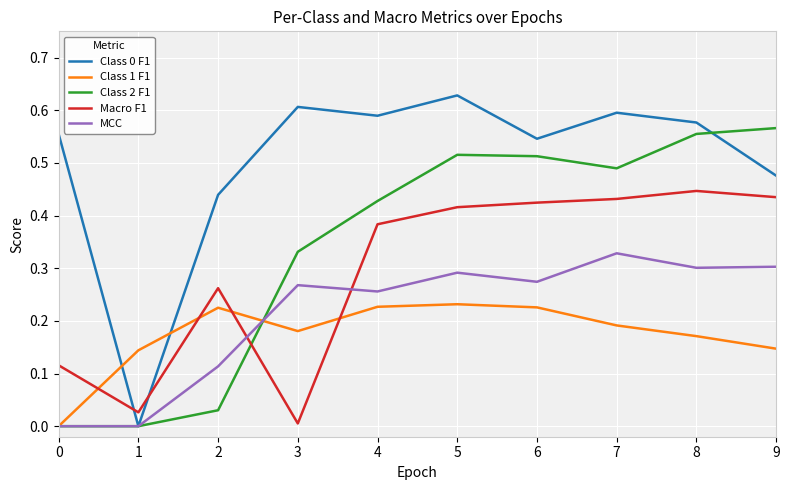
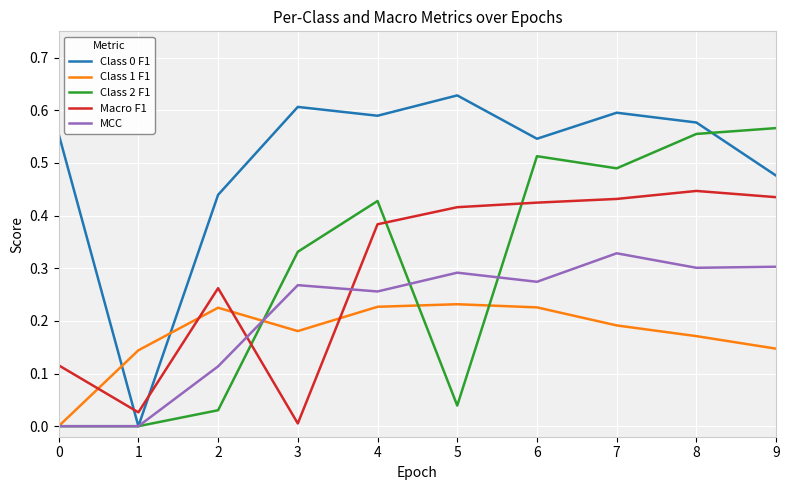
Class 2 F1, 5: 0.52 -> 0.04
